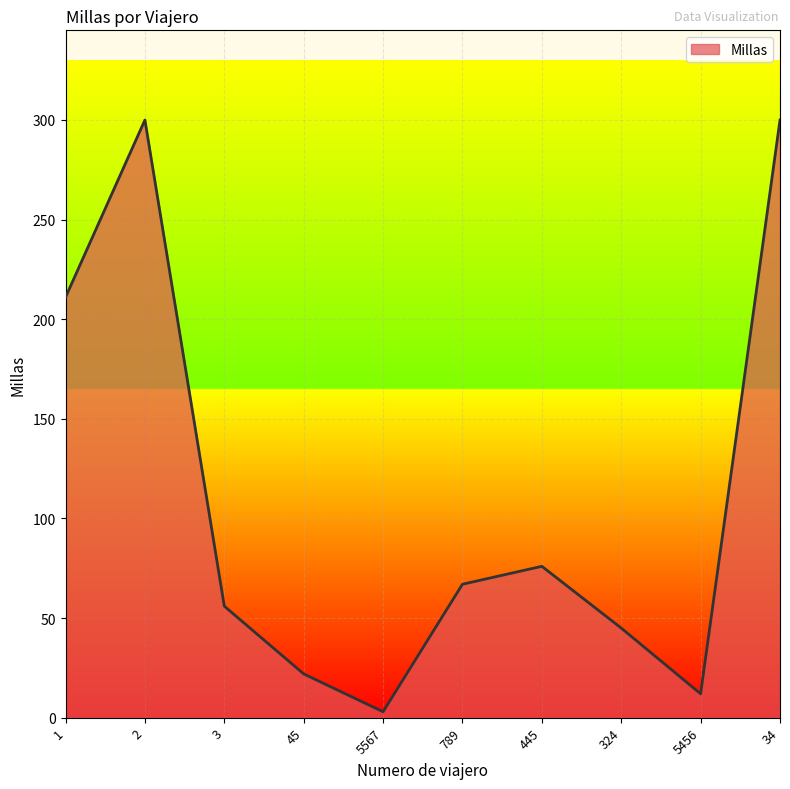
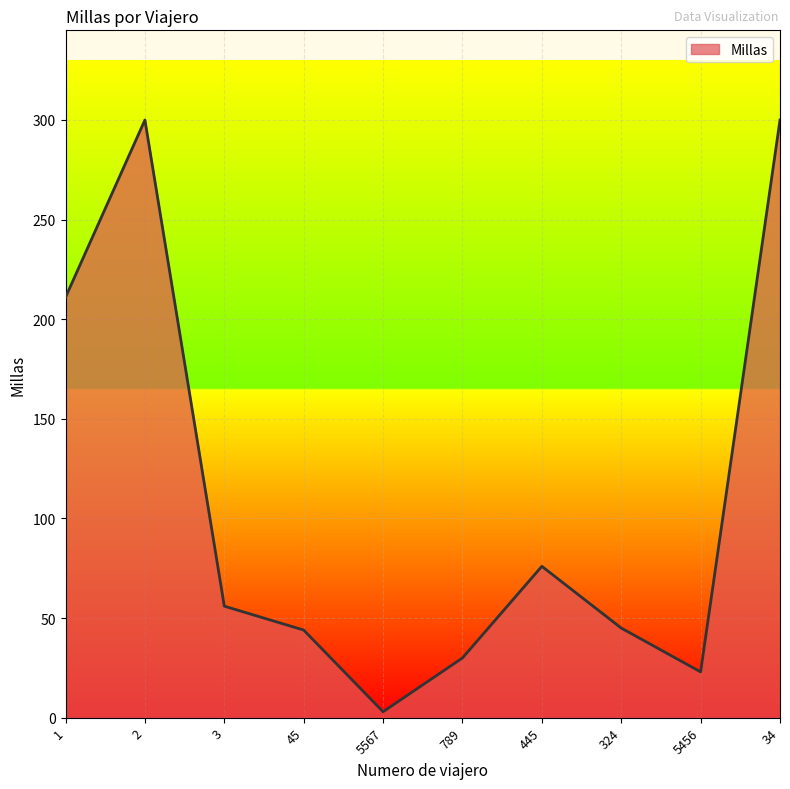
45: 22 -> 44
789: 67 -> 30
5456: 12 -> 23
